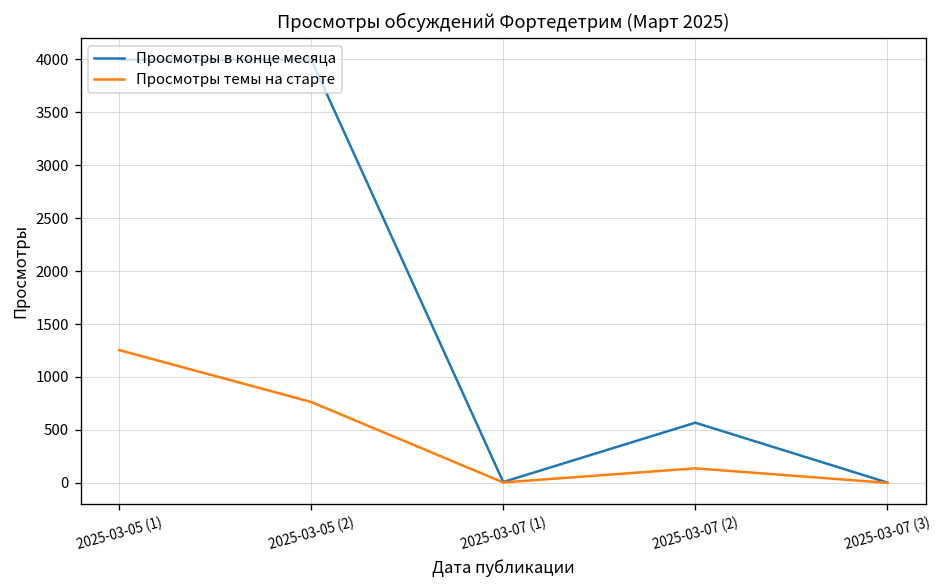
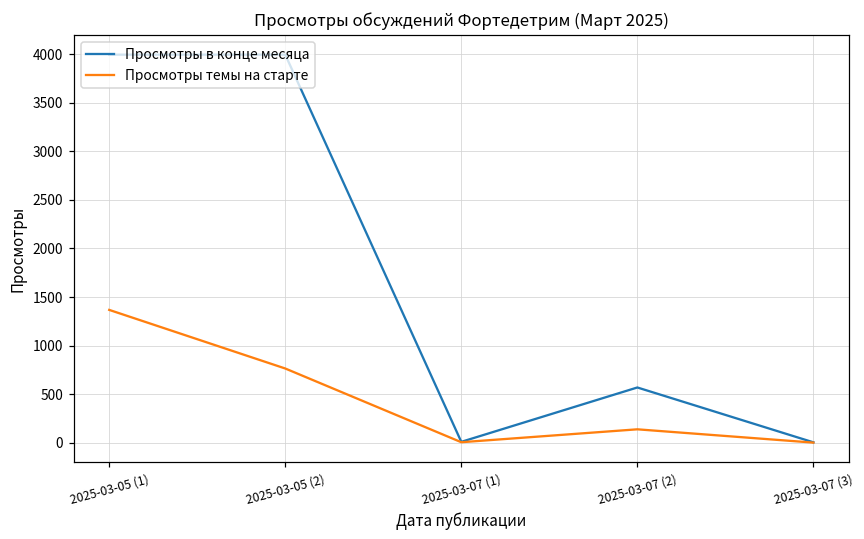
Просмотры темы на старте, 2025-03-05 (1): 1300 -> 1400
